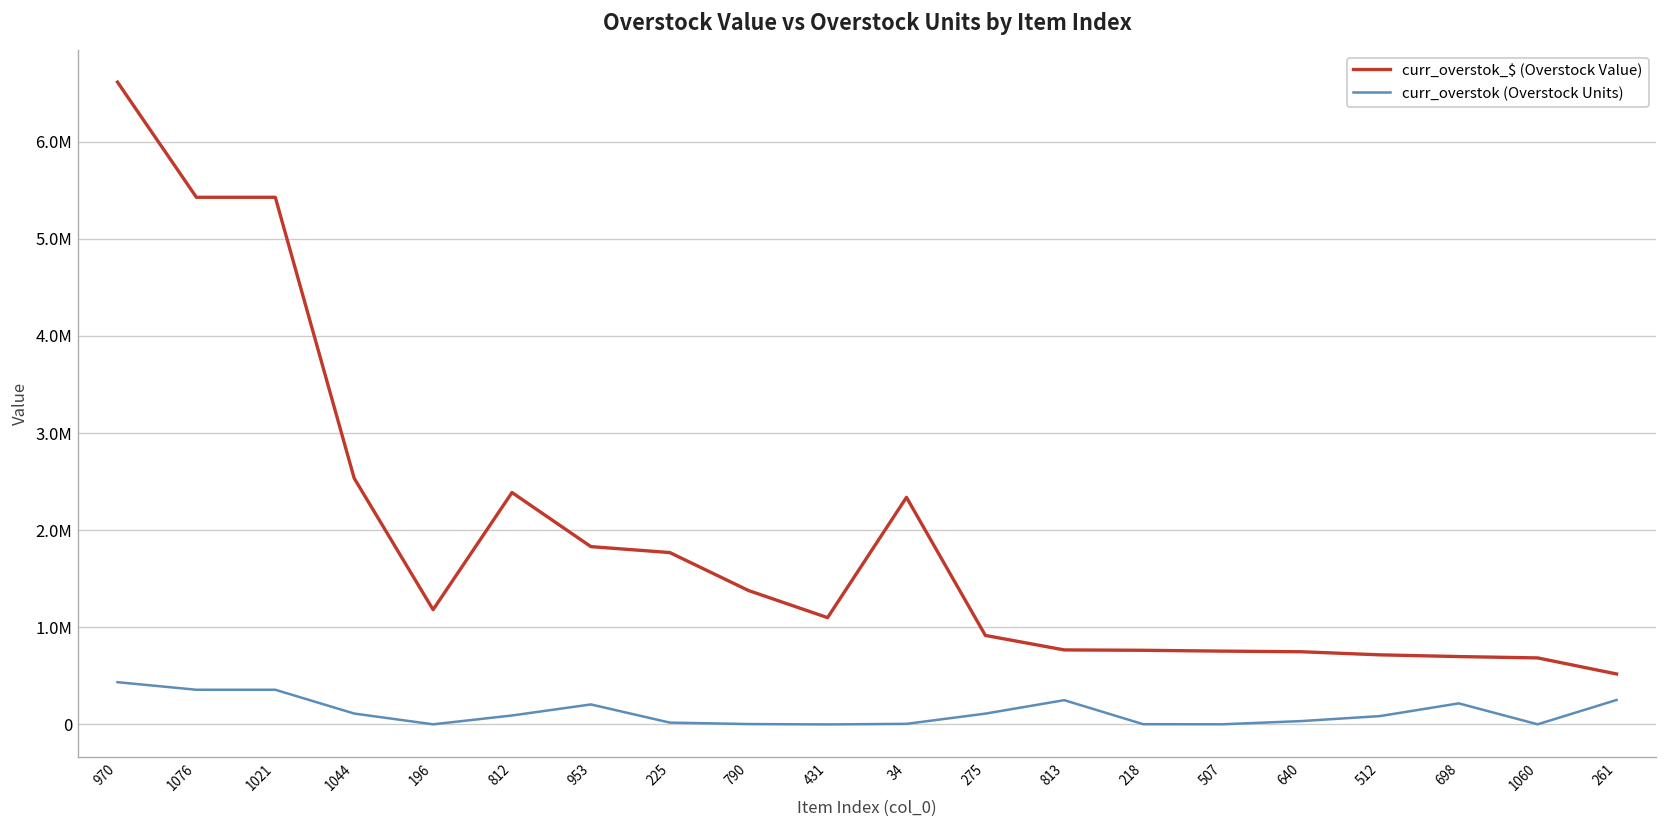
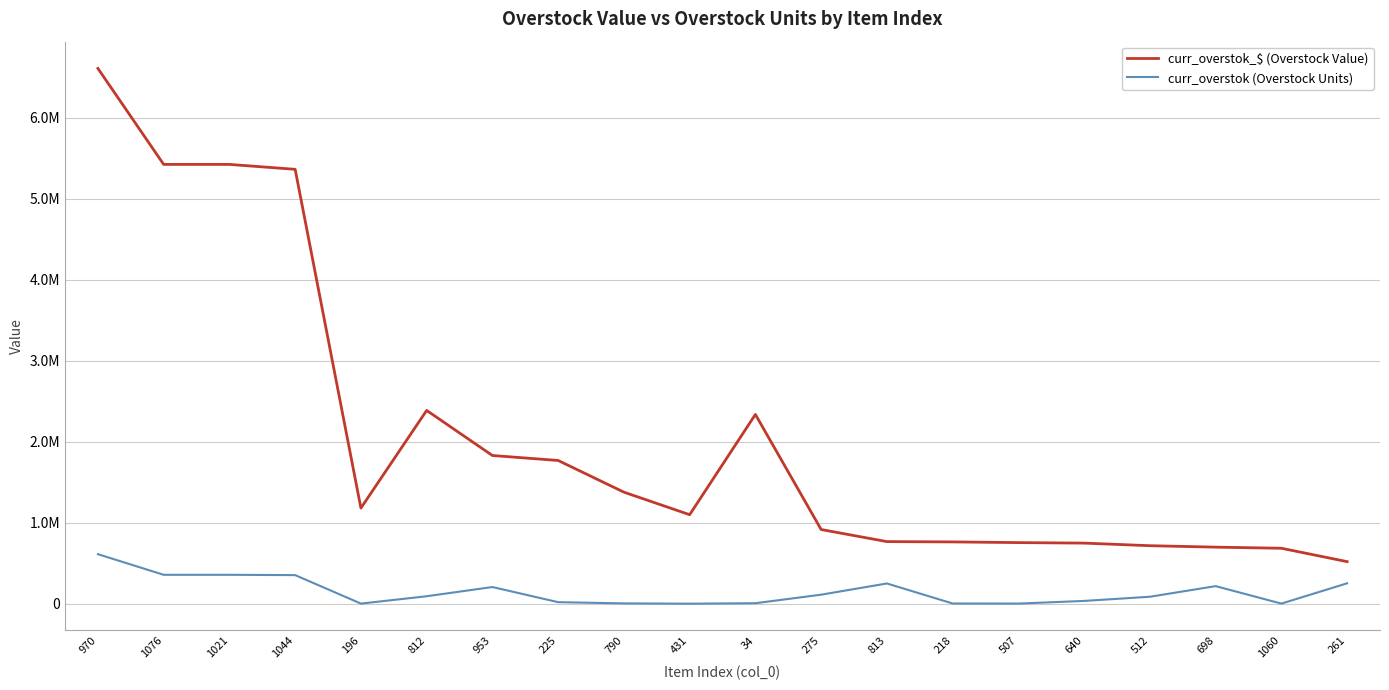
curr_overstok (Overstock Units), 970: 400000 -> 600000
curr_overstok_$ (Overstock Value), 1044: 2500000 -> 5400000
curr_overstok (Overstock Units), 1044: 100000 -> 400000
